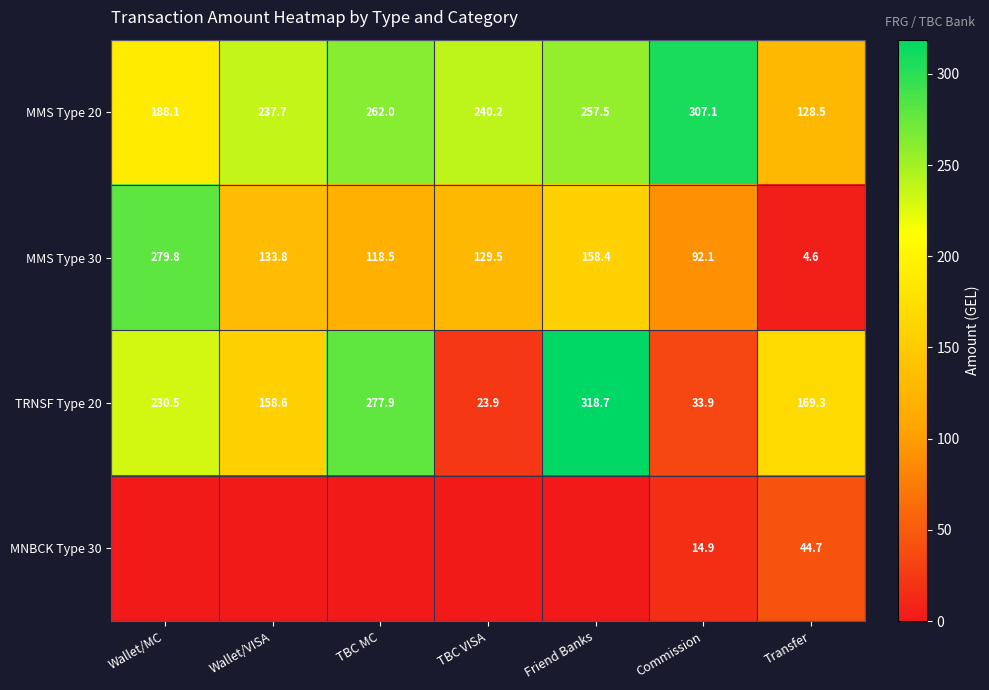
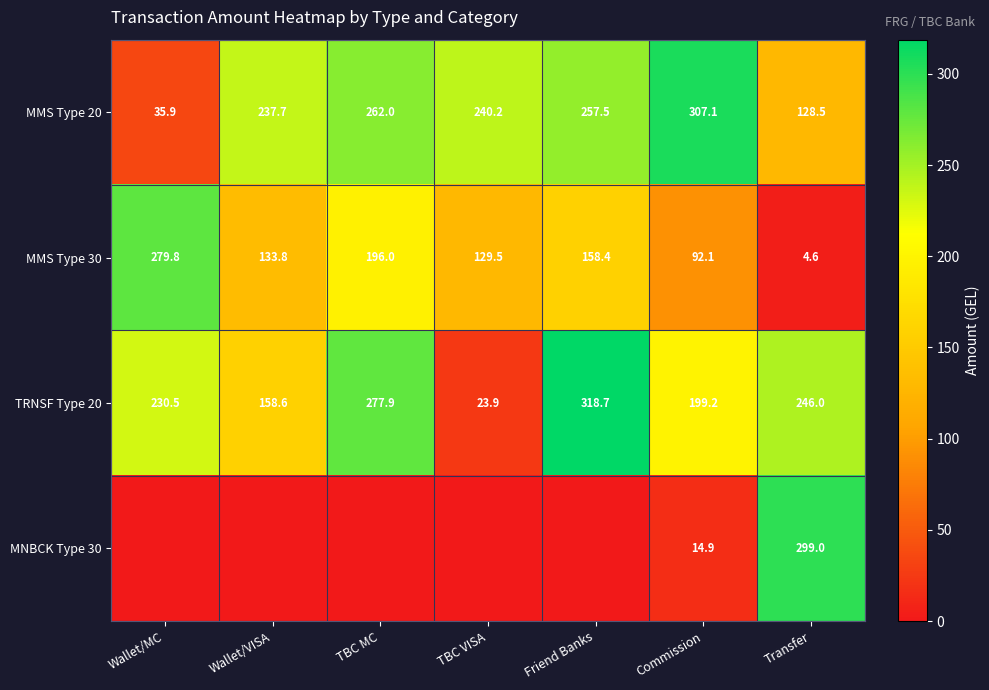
MMS Type 20, Wallet/MC: 188.1 -> 35.9
MMS Type 30, TBC MC: 118.5 -> 196.0
TRNSF Type 20, Commission: 33.9 -> 199.2
TRNSF Type 20, Transfer: 169.3 -> 246.0
MNBCK Type 30, Transfer: 44.7 -> 299.0
